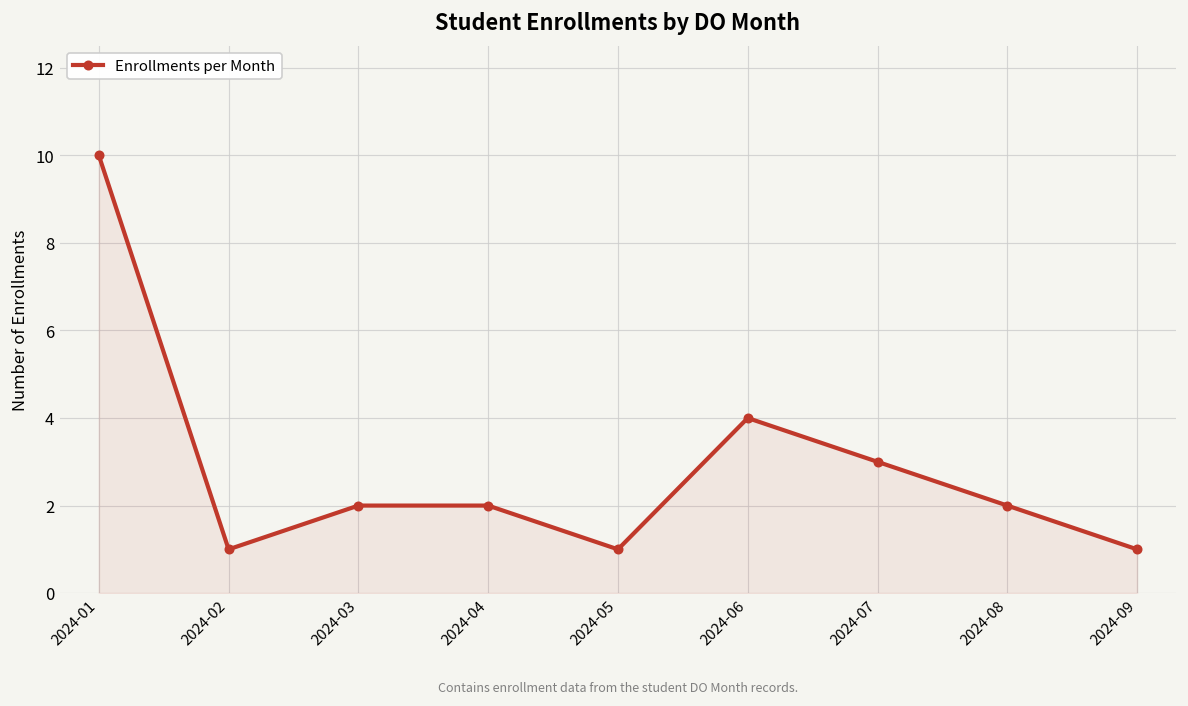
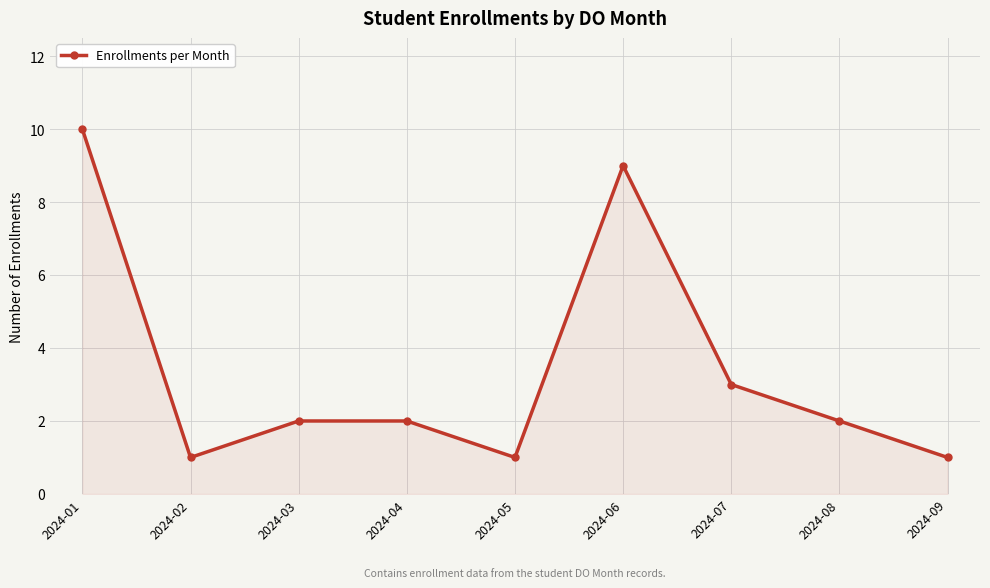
2024-06: 4 -> 9
